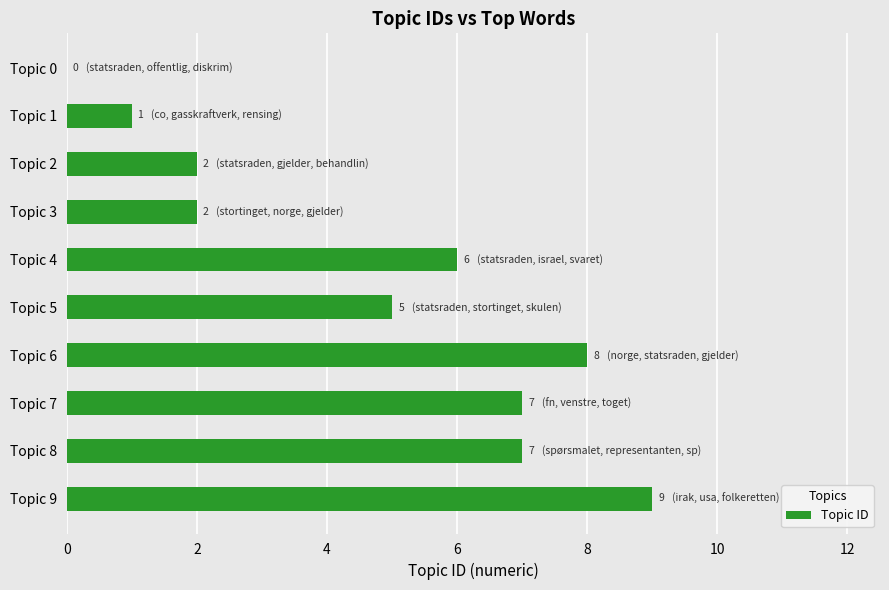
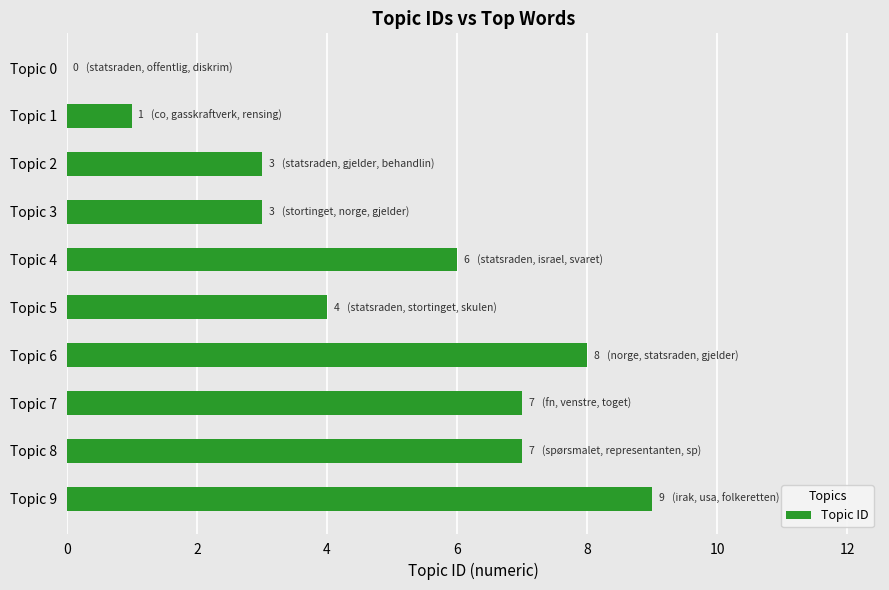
Topic 2: 2 -> 3
Topic 3: 2 -> 3
Topic 5: 5 -> 4
